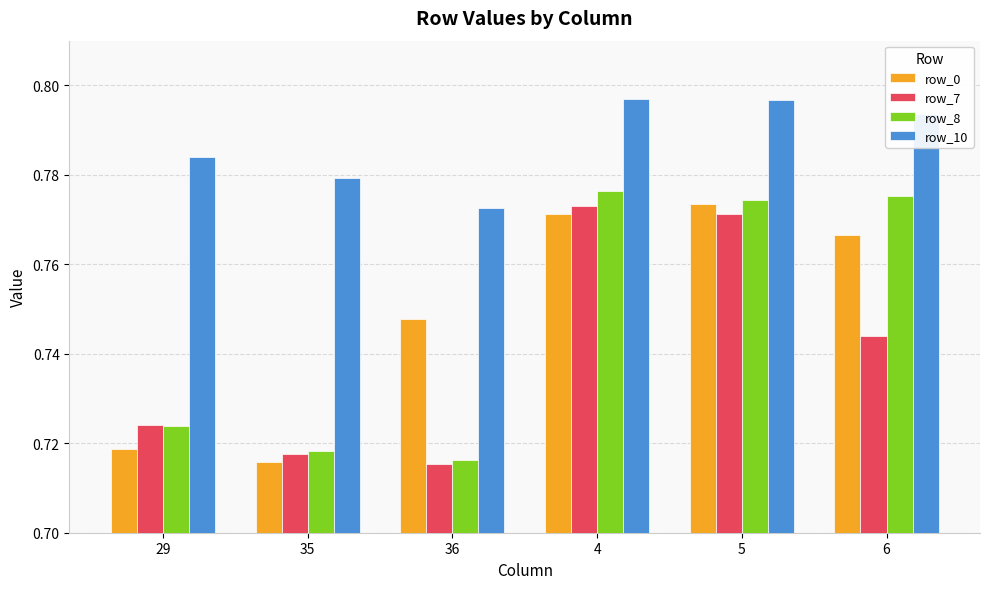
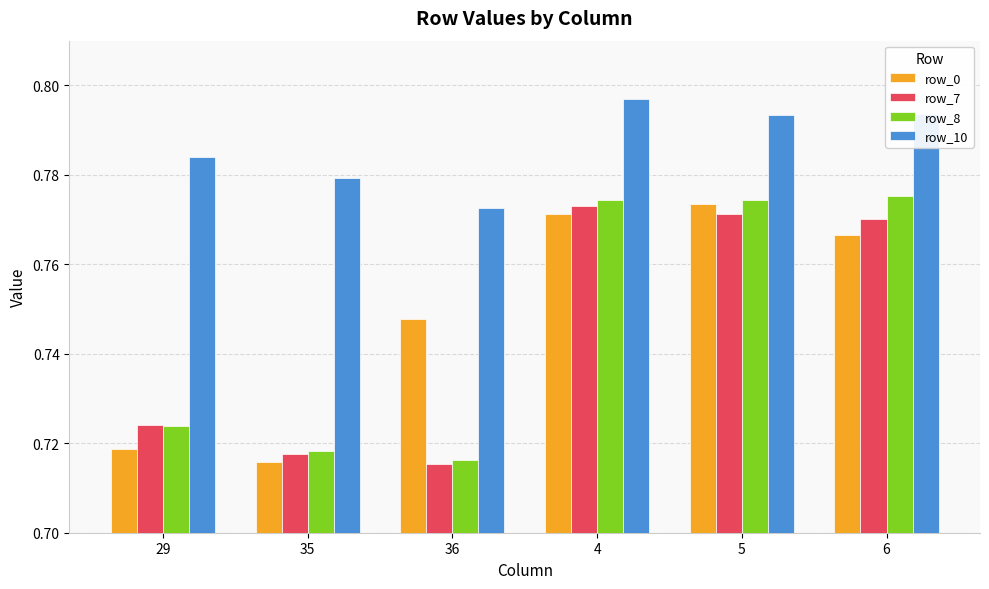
row_8, 4: 0.776 -> 0.774
row_10, 5: 0.797 -> 0.793
row_7, 6: 0.744 -> 0.770
